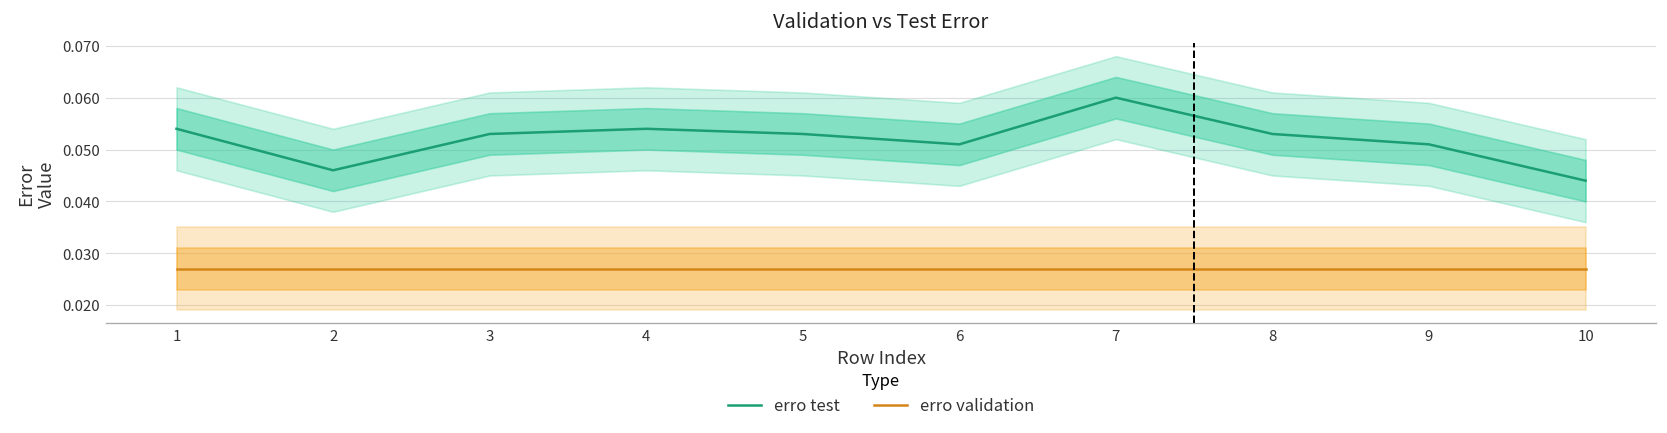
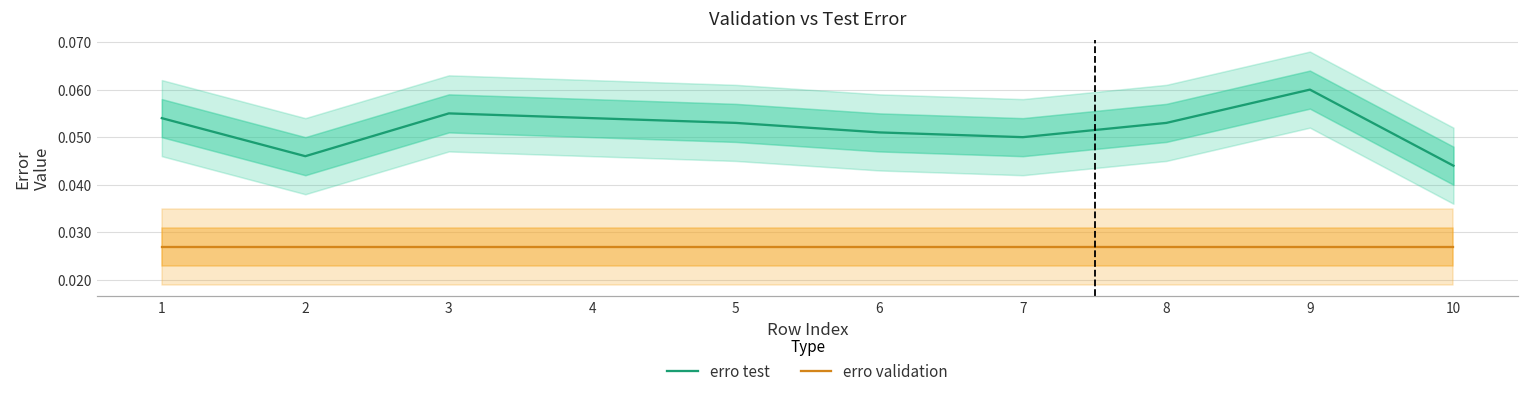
erro test, 3: 0.053 -> 0.055
erro test, 7: 0.06 -> 0.05
erro test, 9: 0.051 -> 0.060
